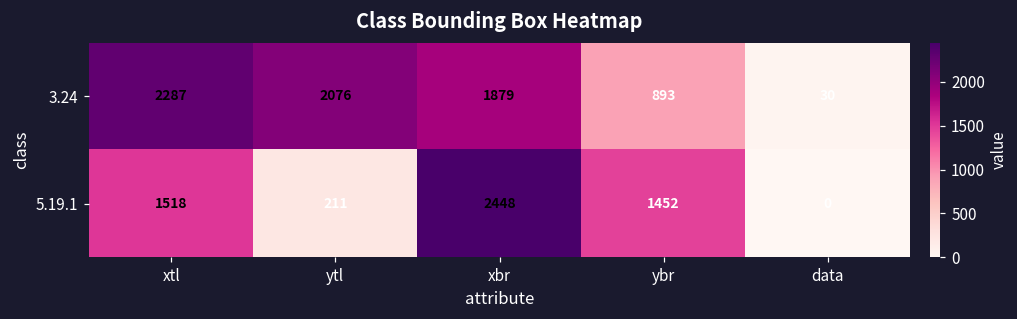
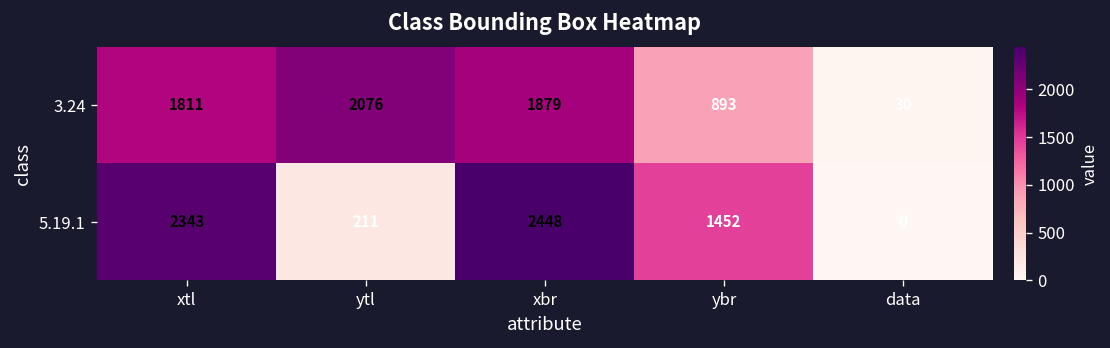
3.24, xtl: 2287 -> 1811
5.19.1, xtl: 1518 -> 2343
